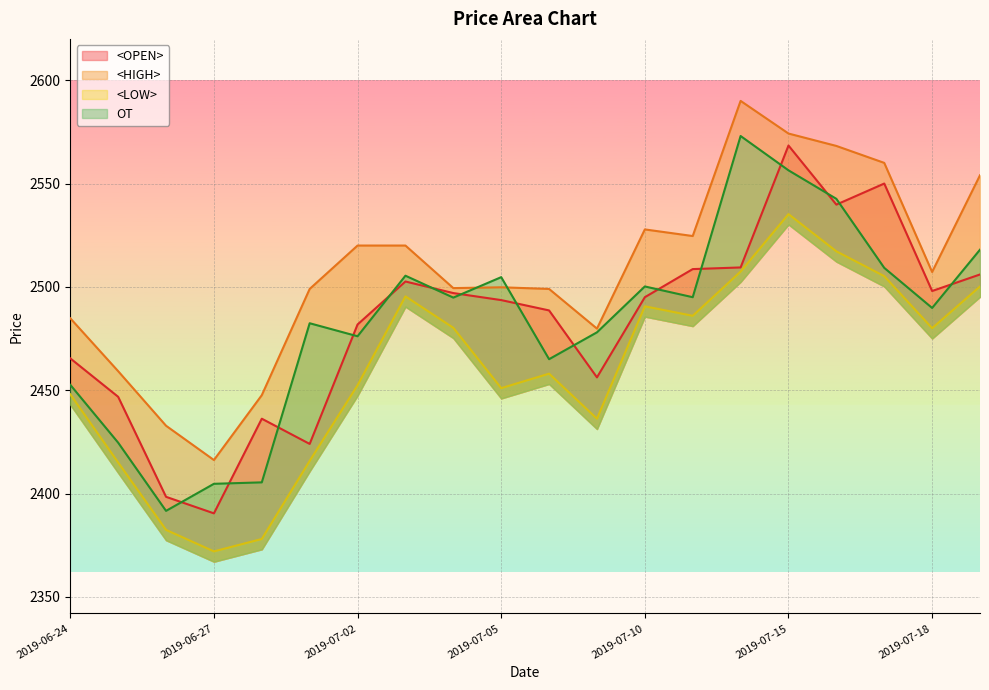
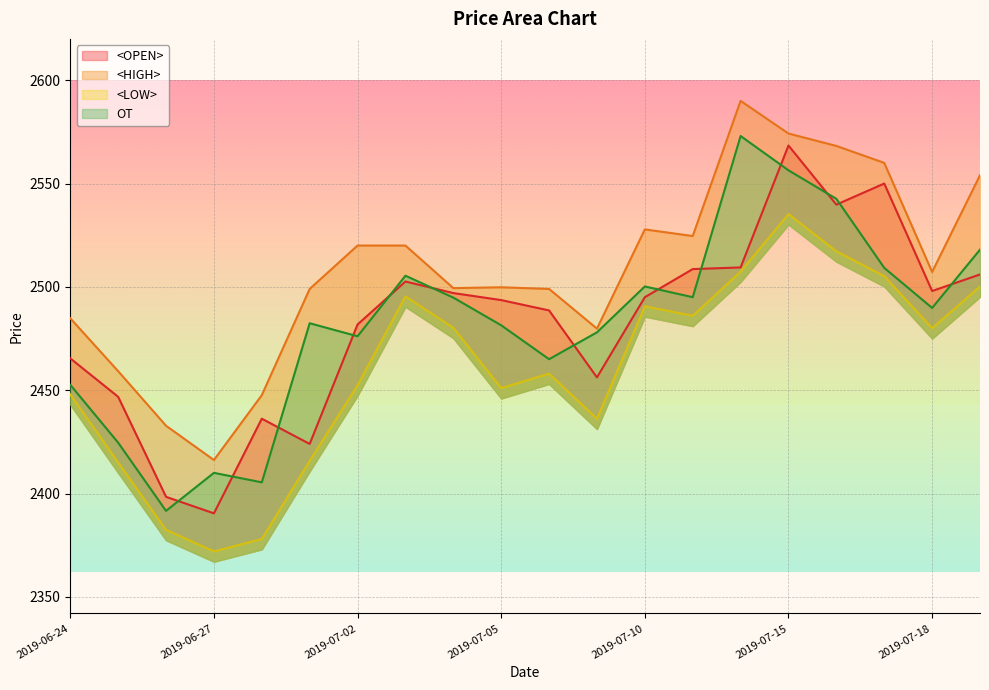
OT, 2019-06-27: 2405 -> 2410
OT, 2019-07-05: 2505 -> 2481
